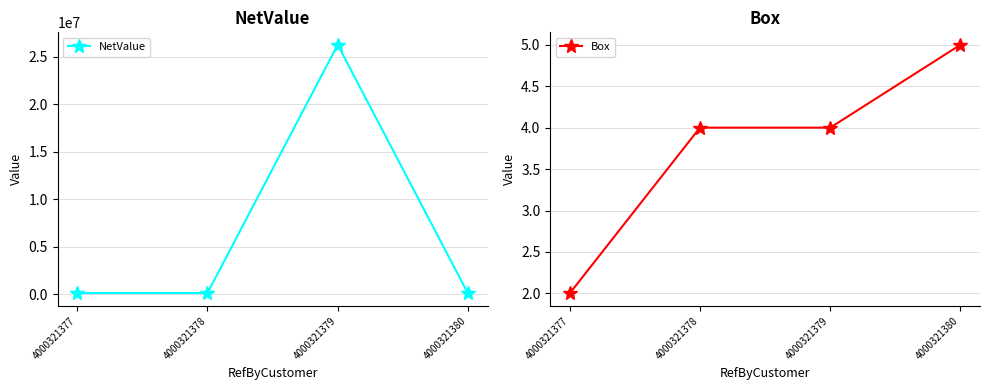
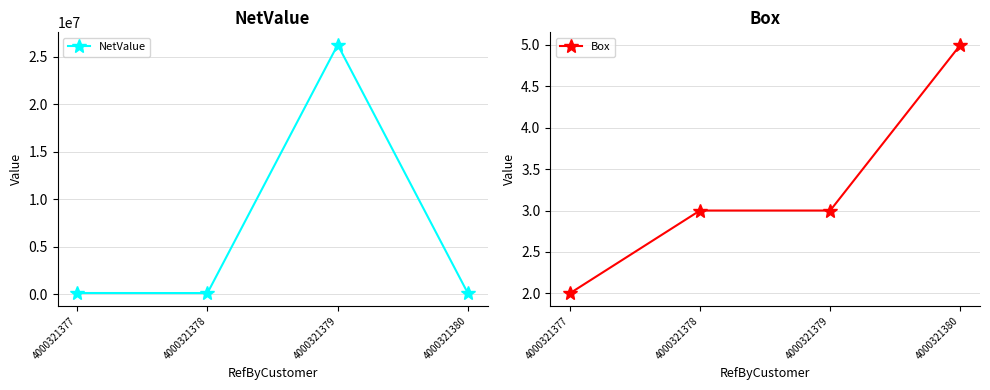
Box, 4000321378: 4 -> 3
Box, 4000321379: 4 -> 3
